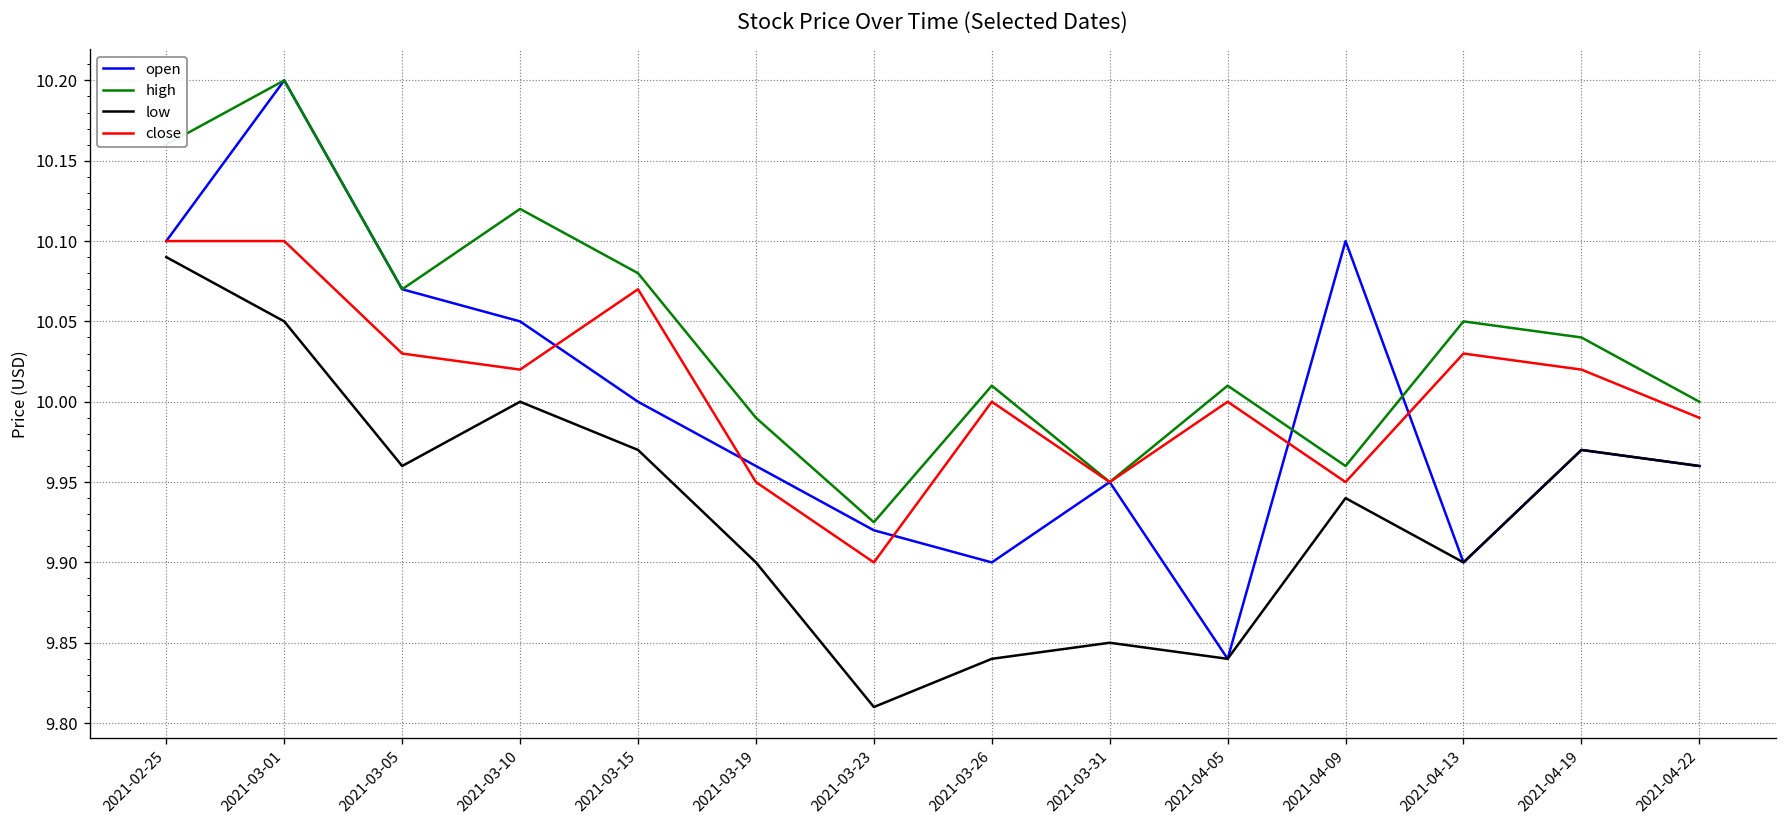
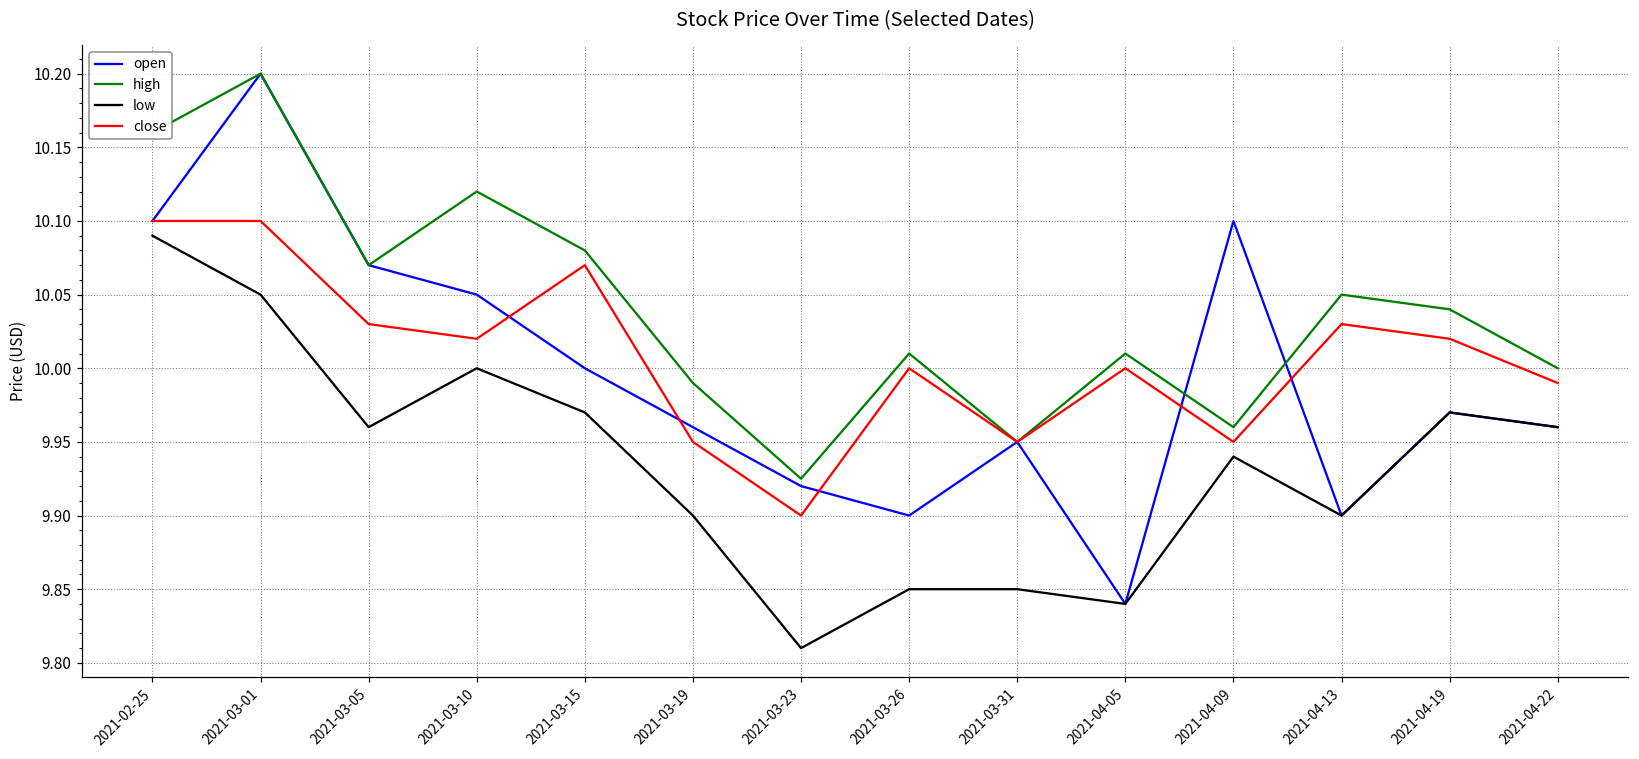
low, 2021-03-26: 9.84 -> 9.85
